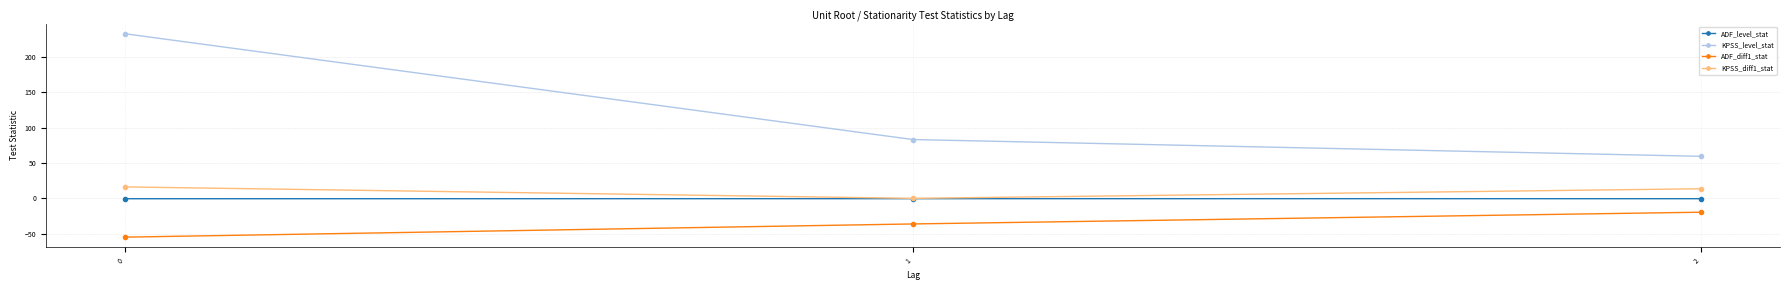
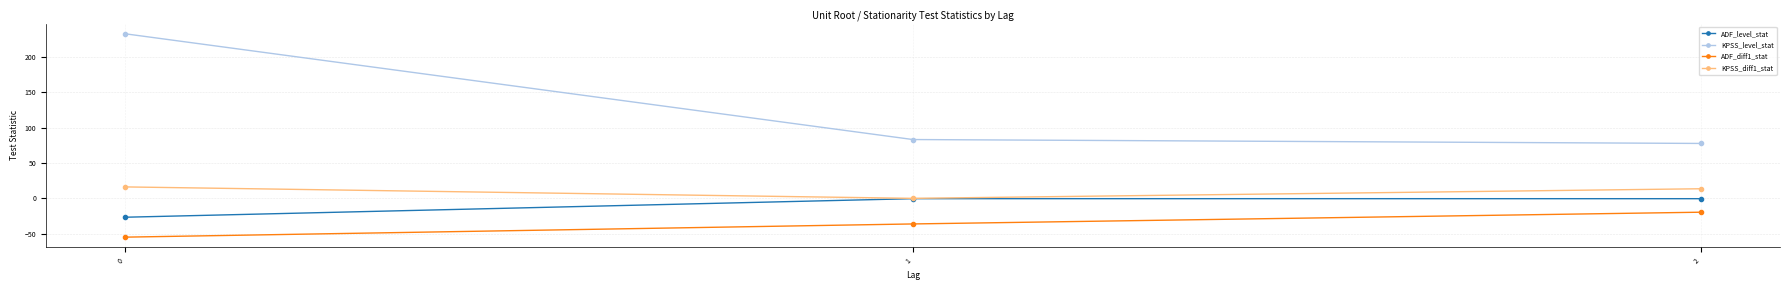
ADF_level_stat, 0: 0 -> -30
KPSS_level_stat, 2: 60 -> 80
